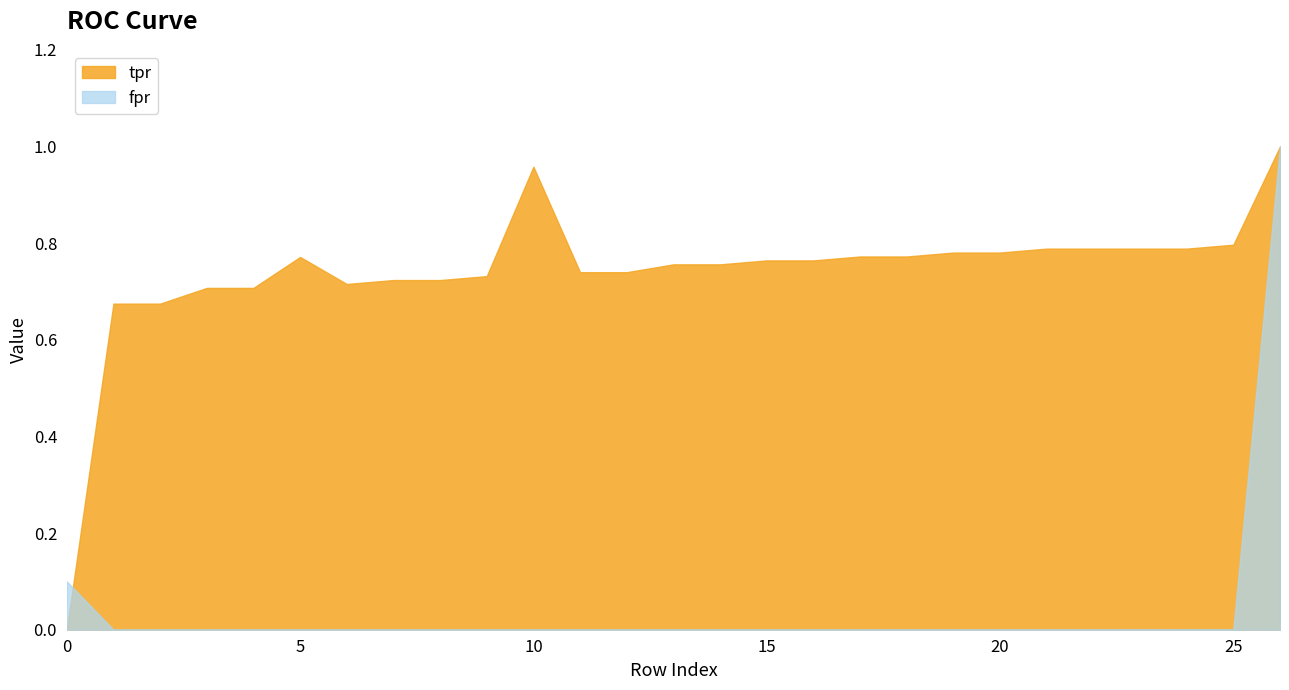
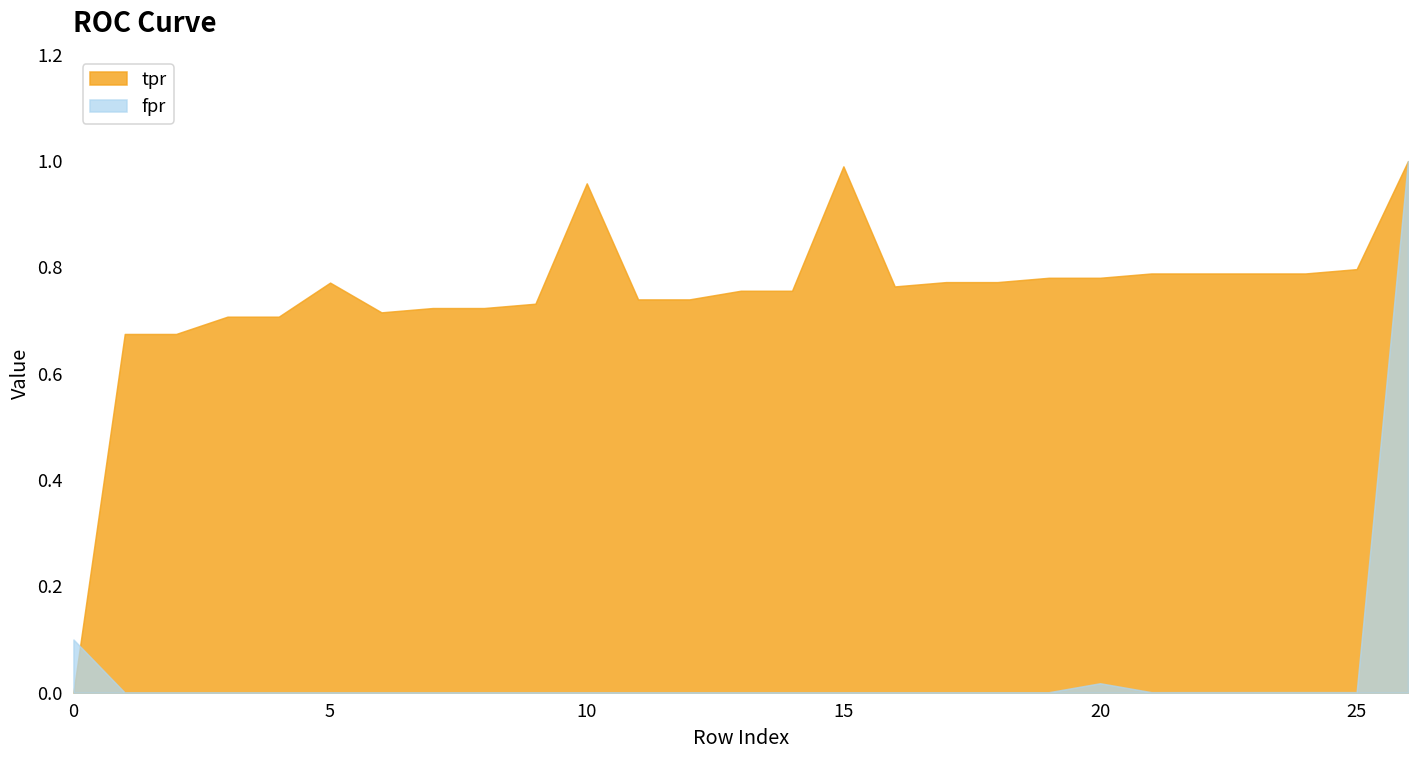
tpr, 15: 0.76 -> 0.99
fpr, 20: 0.00 -> 0.02
